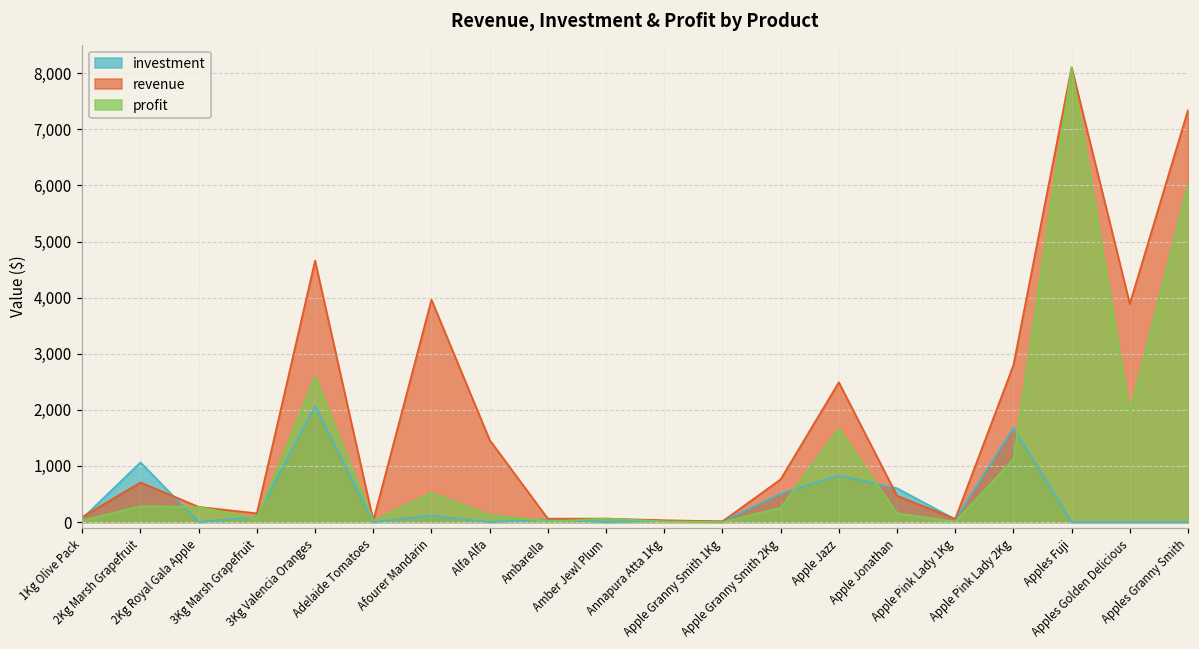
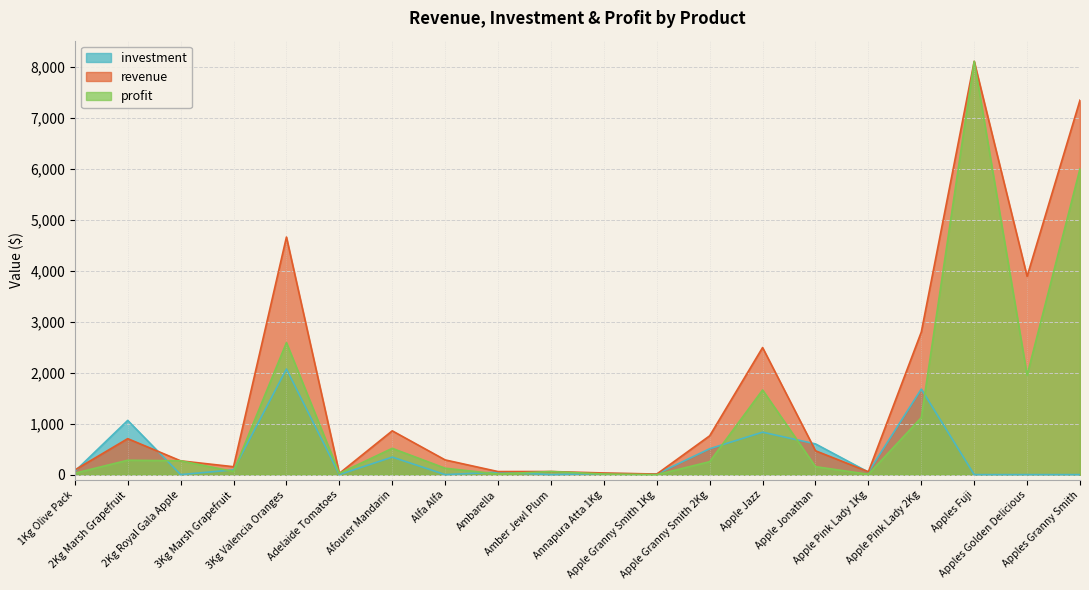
investment, Afourer Mandarin: 100 -> 300
revenue, Afourer Mandarin: 4,000 -> 900
revenue, Alfa Alfa: 1,500 -> 300
